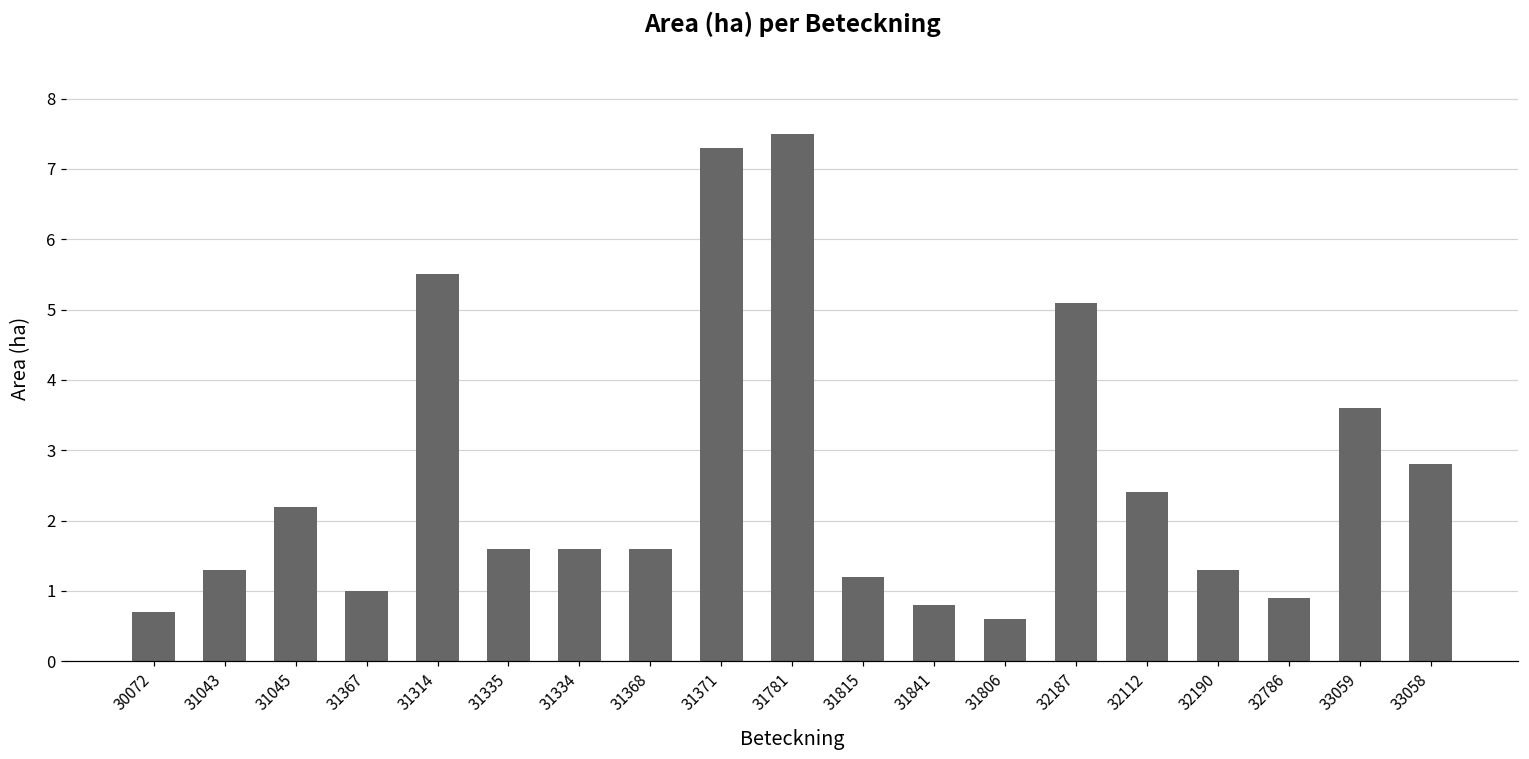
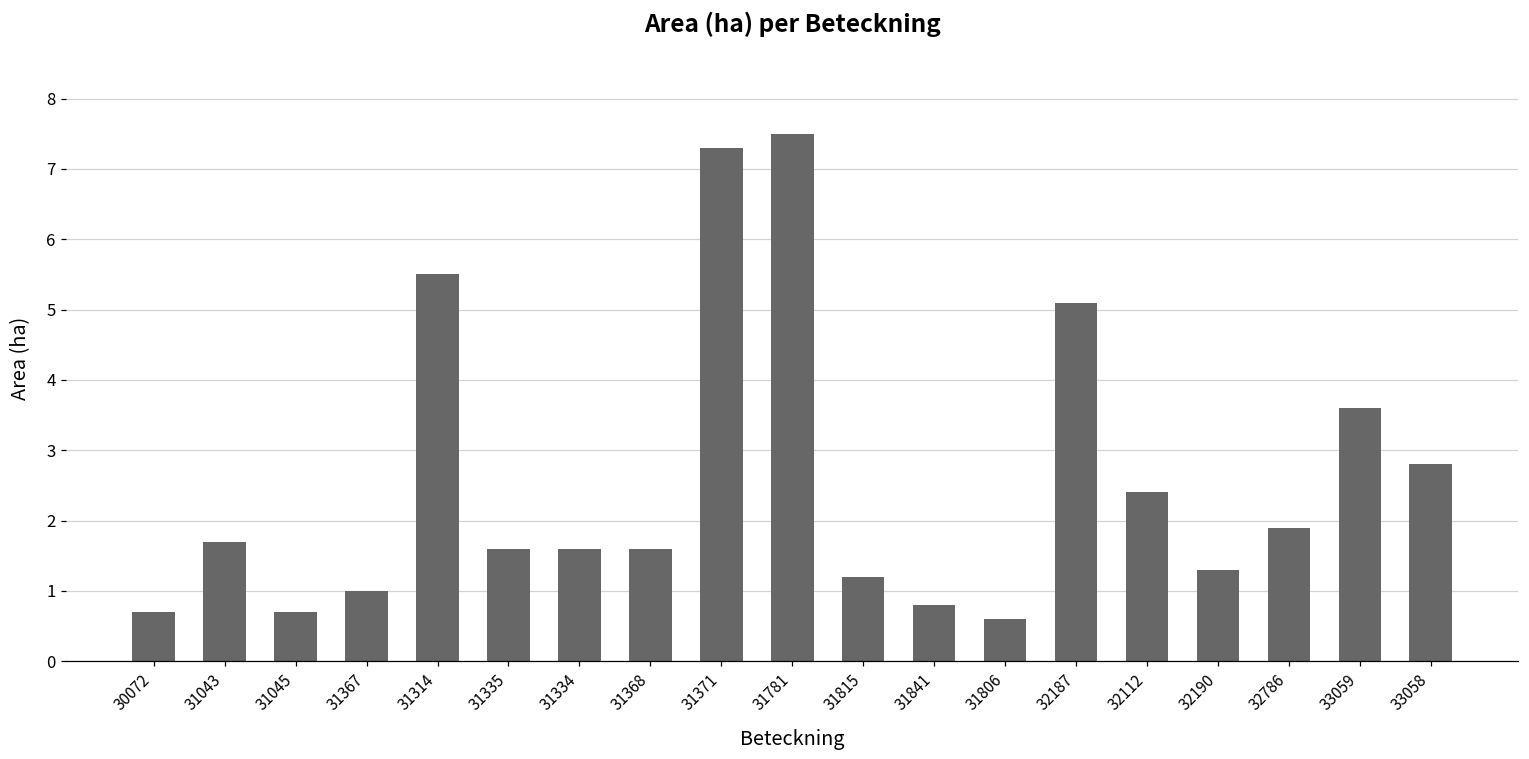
31043: 1.3 -> 1.7
31045: 2.2 -> 0.7
32786: 0.9 -> 1.9
